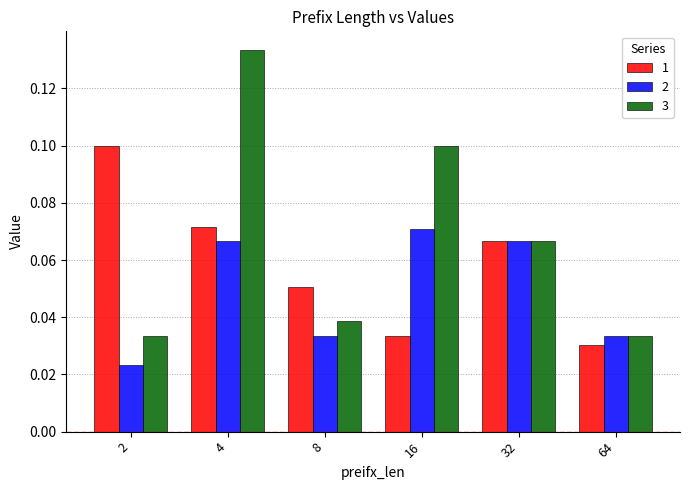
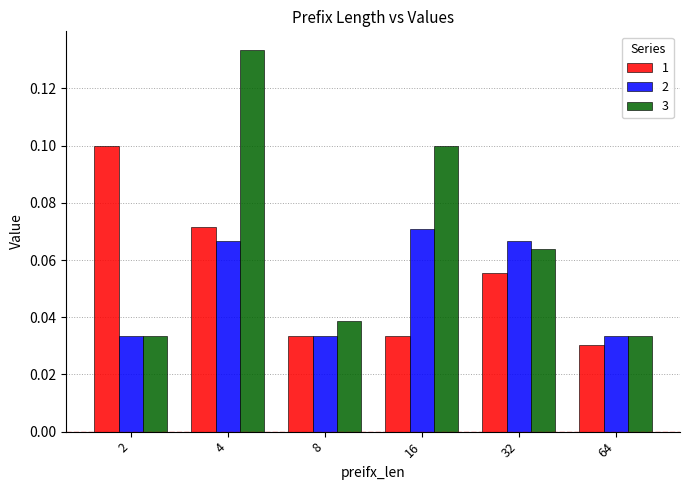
2, 2: 0.023 -> 0.033
1, 8: 0.051 -> 0.033
1, 32: 0.067 -> 0.056
3, 32: 0.067 -> 0.064
